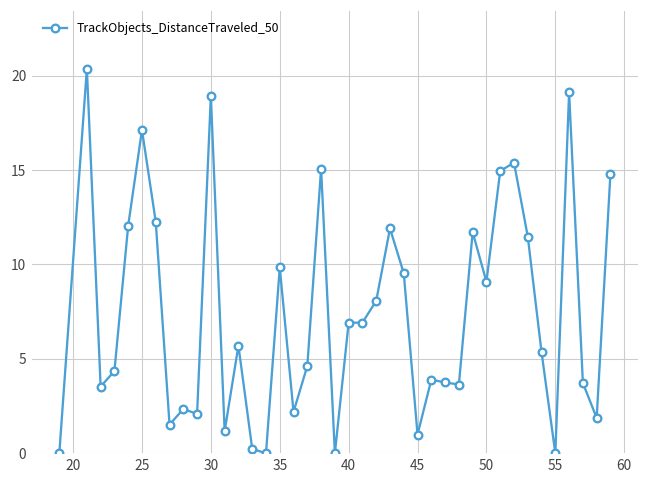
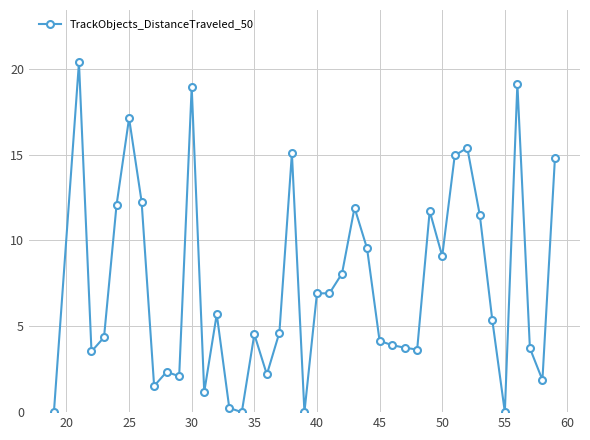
35: 9.8 -> 4.5
45: 1.0 -> 4.2
